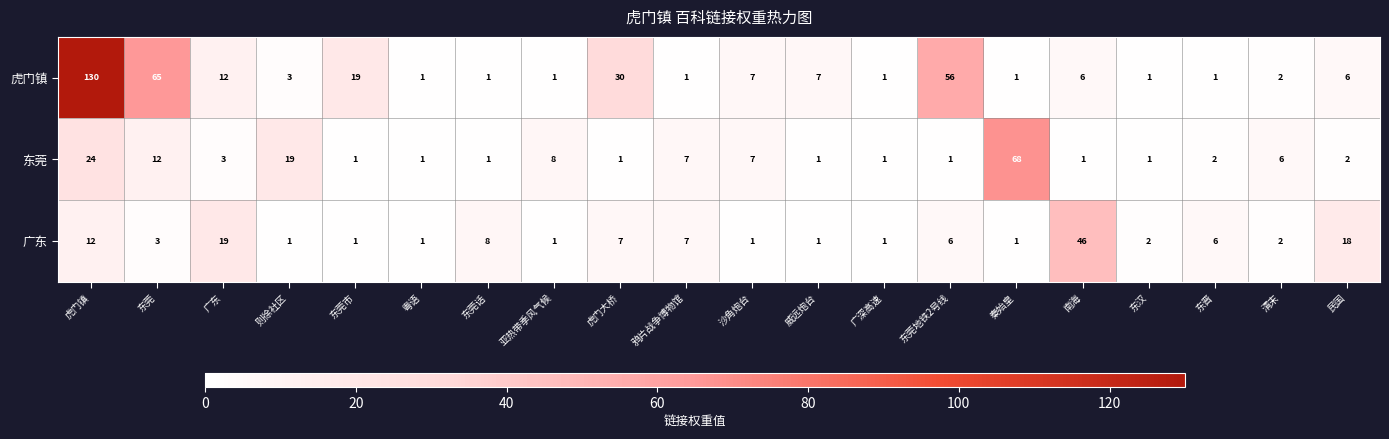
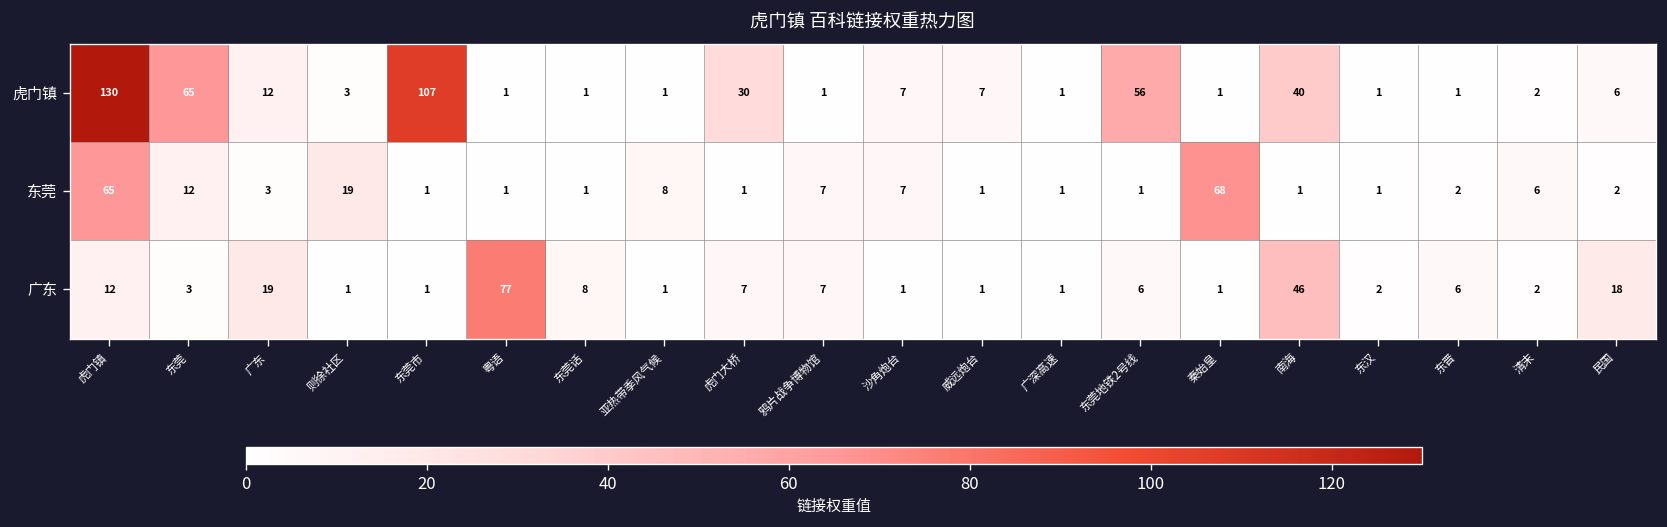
虎门镇, 东莞市: 19 -> 107
虎门镇, 南海: 6 -> 40
东莞, 虎门镇: 24 -> 65
广东, 粤语: 1 -> 77
